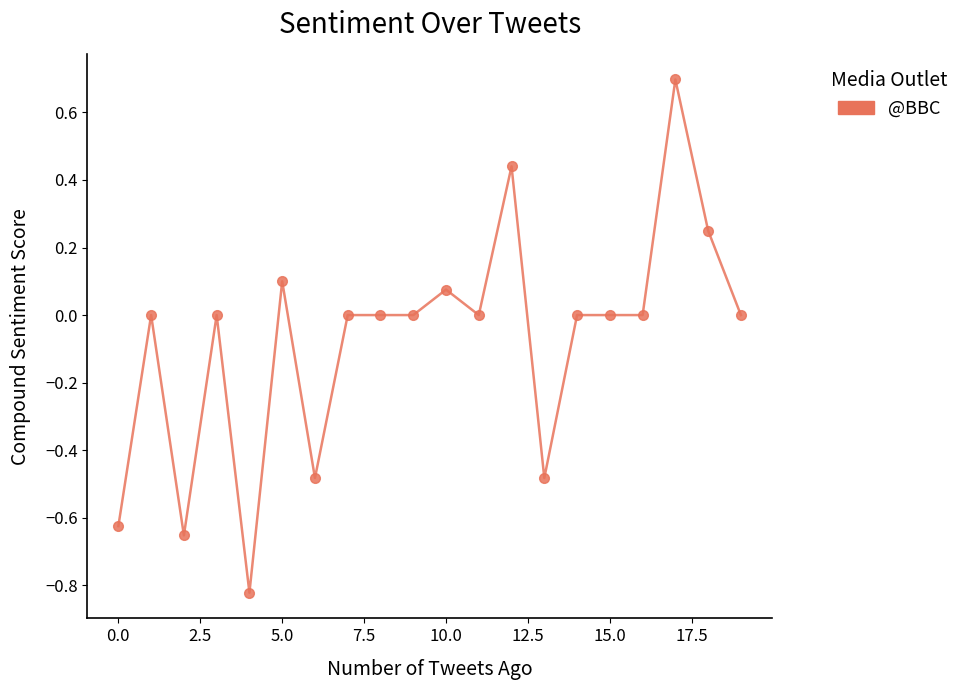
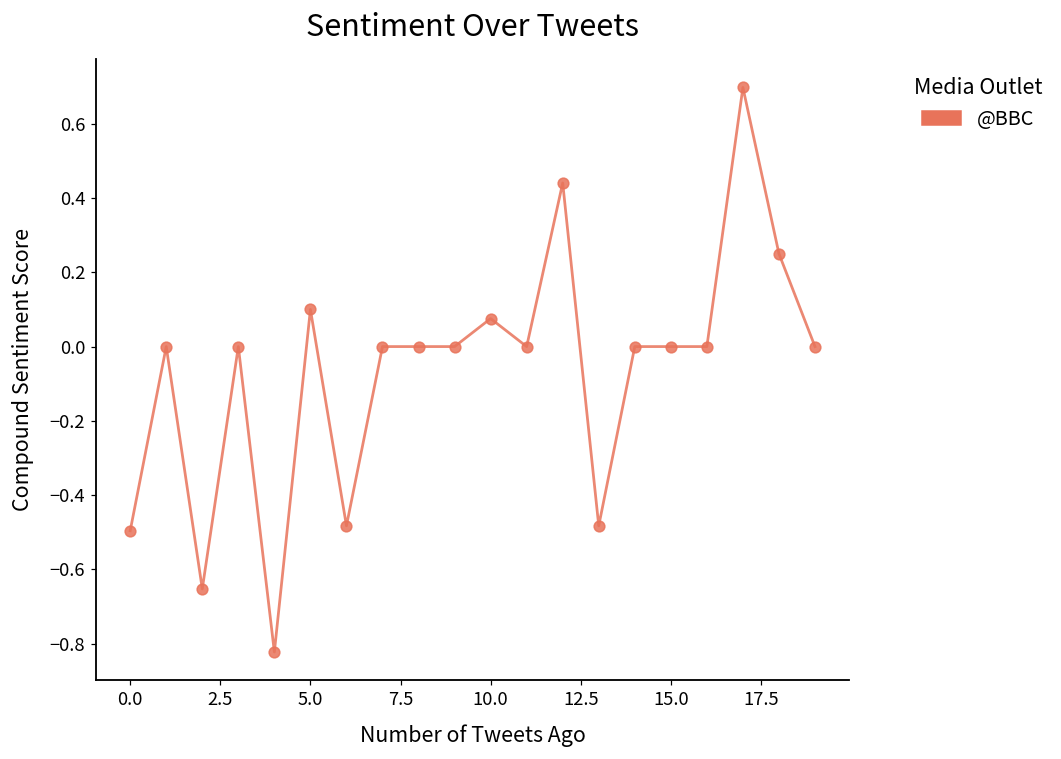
0.0: -0.62 -> -0.50
